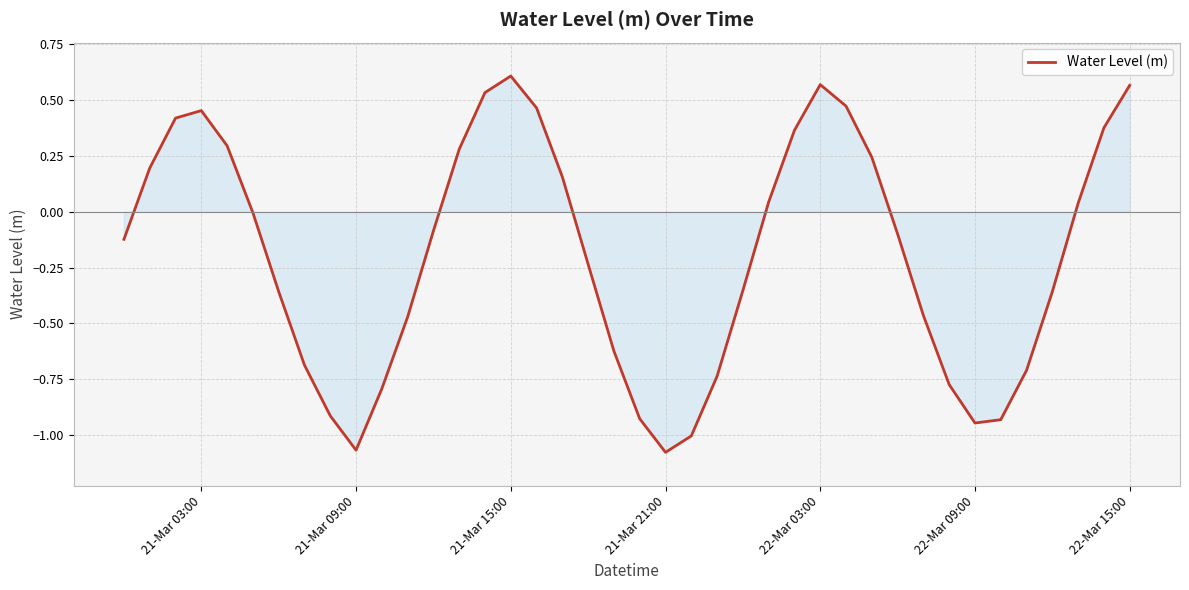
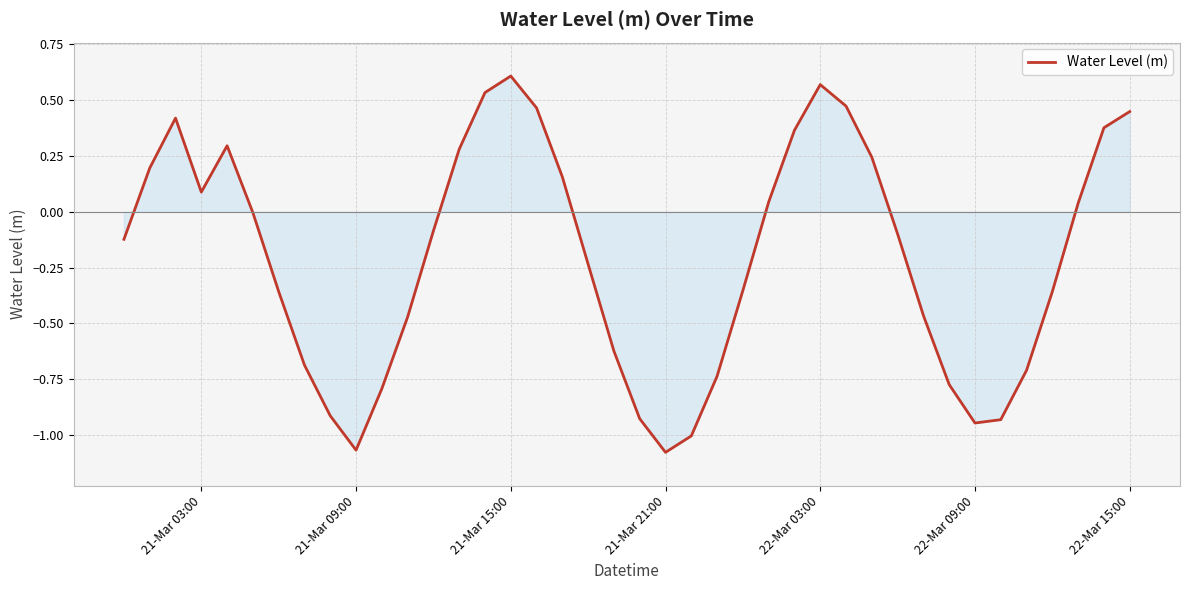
Water Level (m), 21-Mar 03:00: 0.45 -> 0.09
Water Level (m), 22-Mar 15:00: 0.57 -> 0.45
